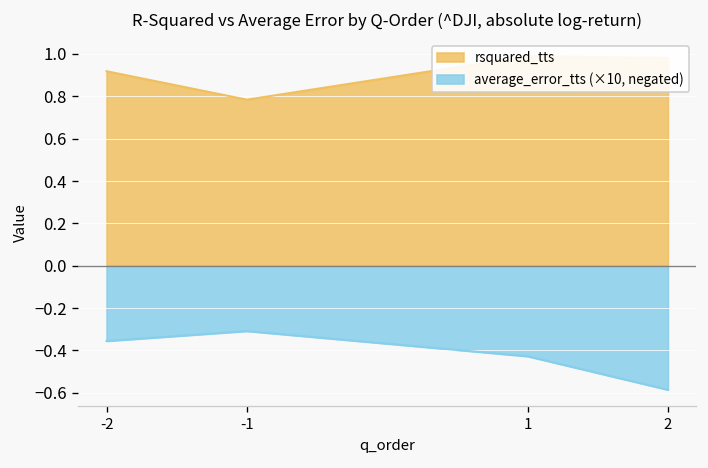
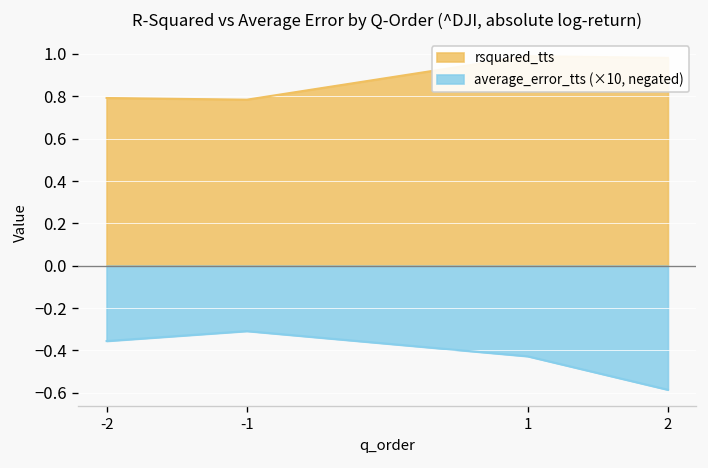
rsquared_tts, -2: 0.92 -> 0.79
